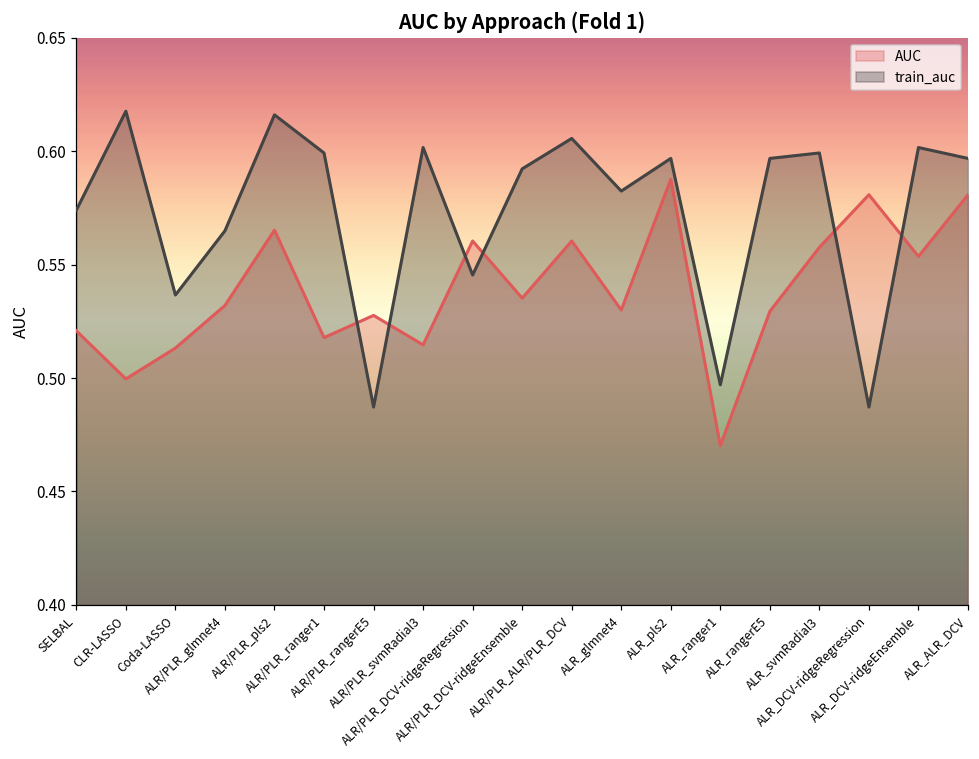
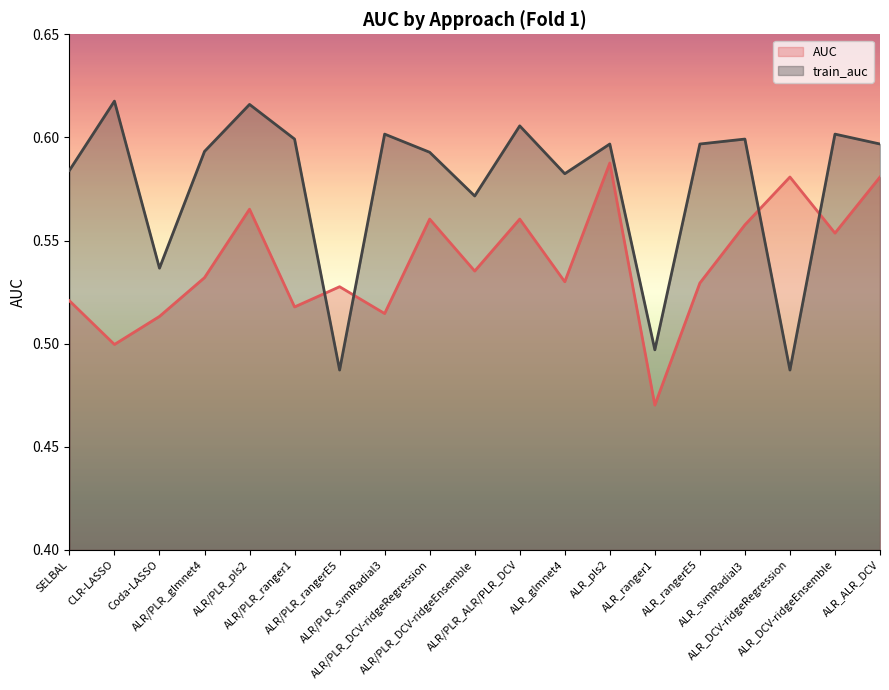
train_auc, SELBAL: 0.574 -> 0.584
train_auc, ALR/PLR_glmnet4: 0.565 -> 0.593
train_auc, ALR/PLR_DCV-ridgeRegression: 0.545 -> 0.593
train_auc, ALR/PLR_DCV-ridgeEnsemble: 0.592 -> 0.572
